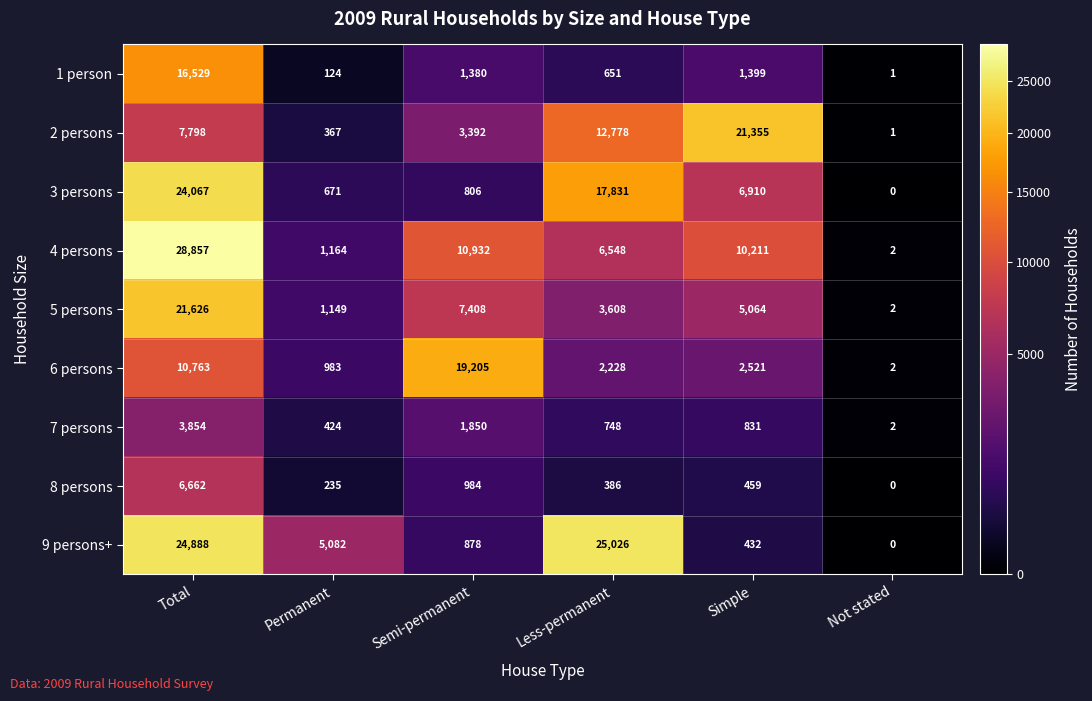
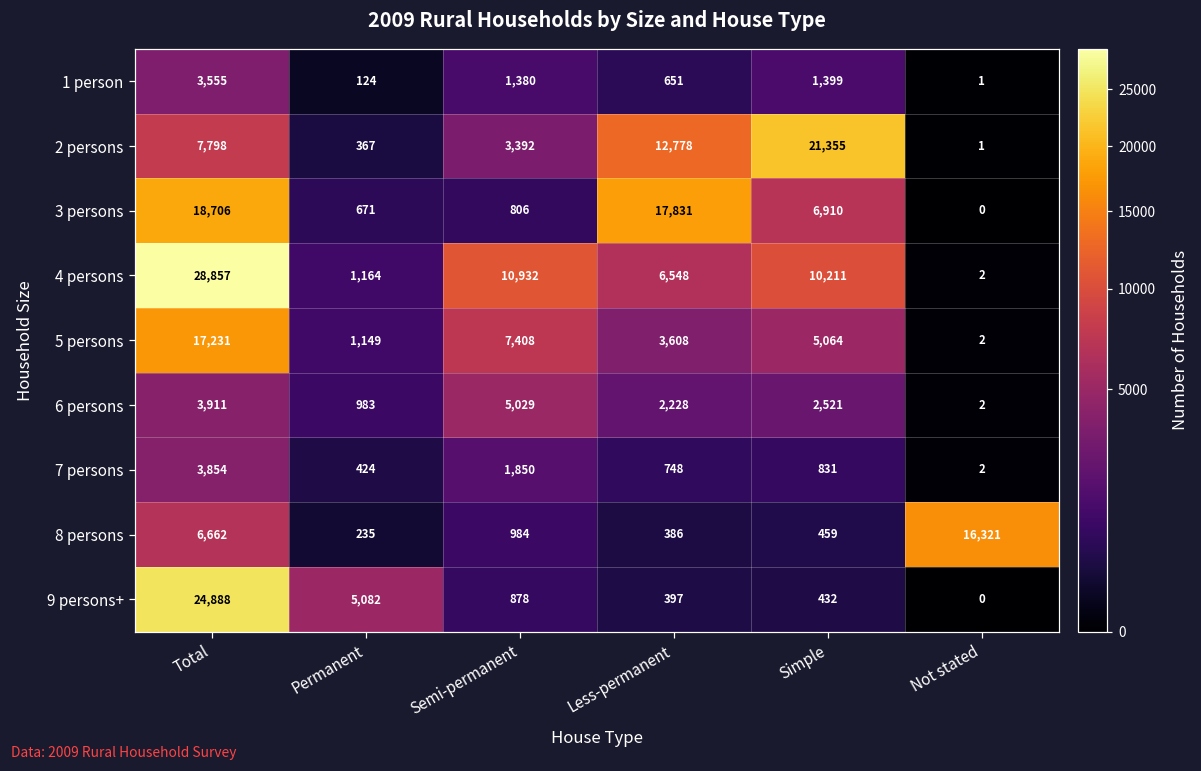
1 person, Total: 16,529 -> 3,555
3 persons, Total: 24,067 -> 18,706
5 persons, Total: 21,626 -> 17,231
6 persons, Total: 10,763 -> 3,911
6 persons, Semi-permanent: 19,205 -> 5,029
8 persons, Not stated: 0 -> 16,321
9 persons+, Less-permanent: 25,026 -> 397
